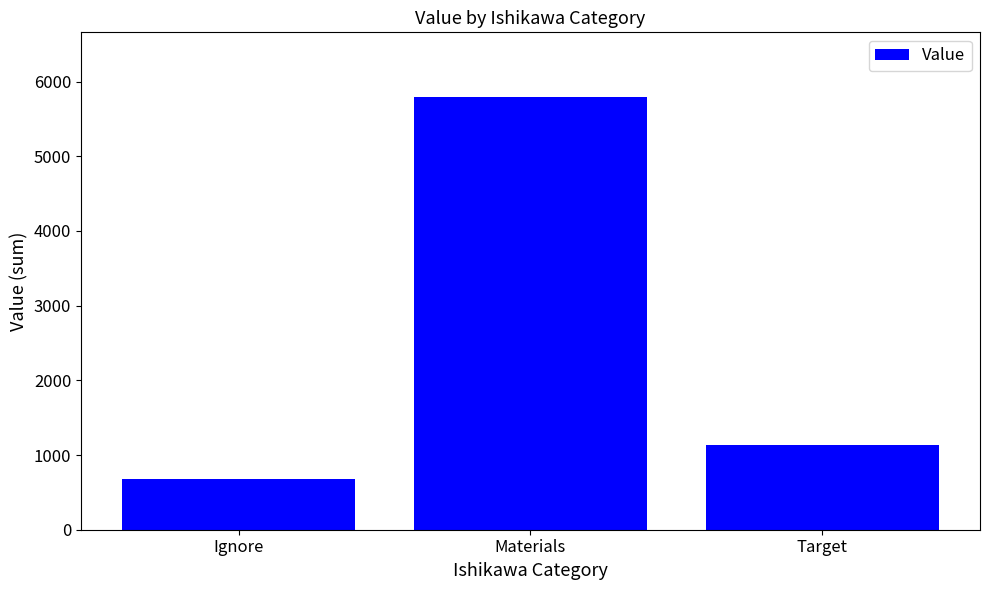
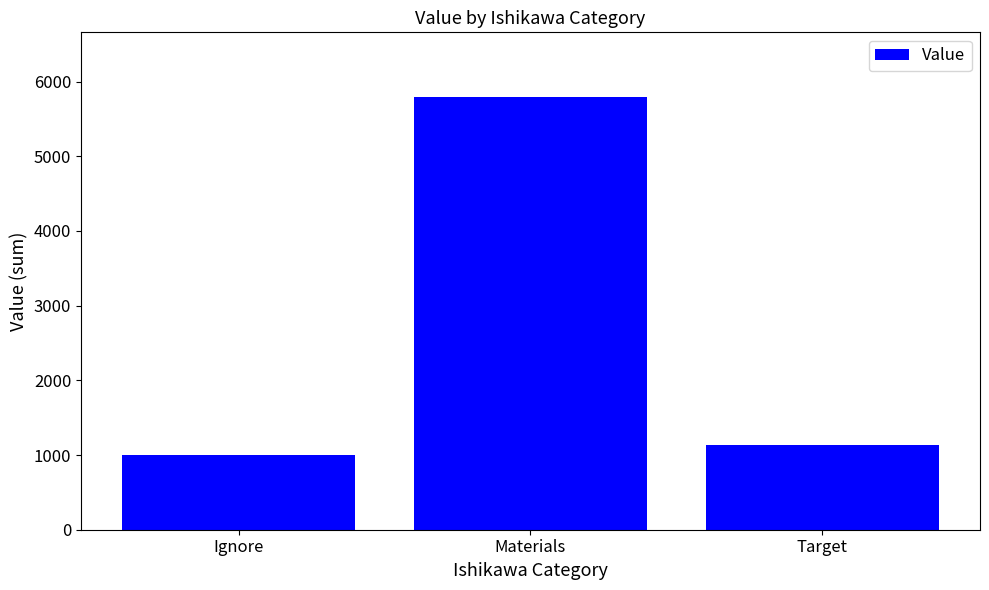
Ignore: 700 -> 1000
